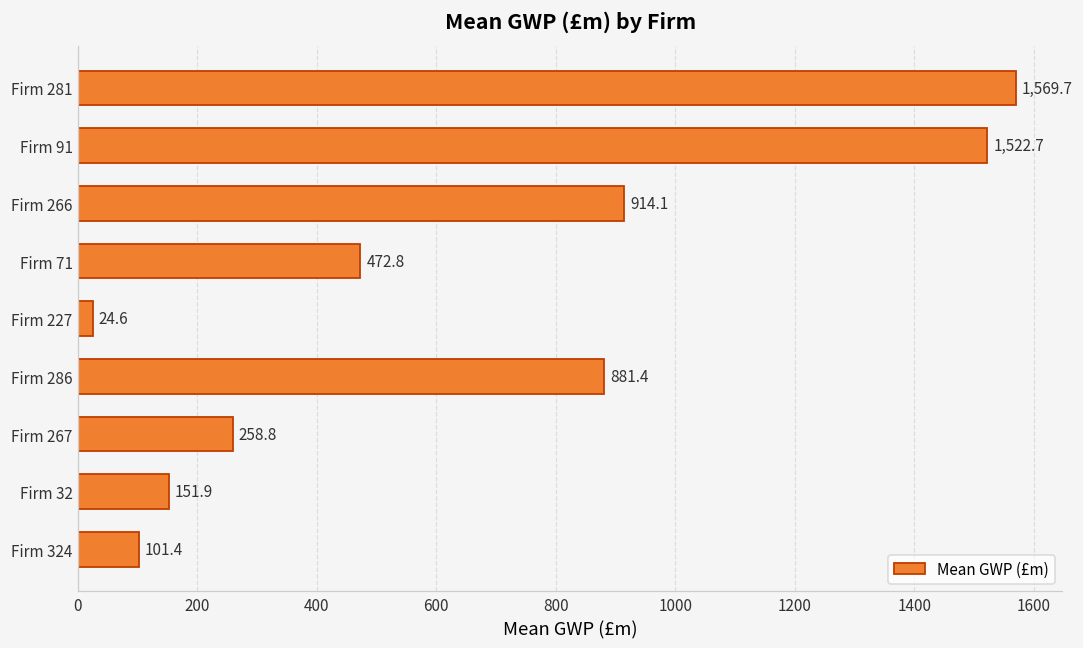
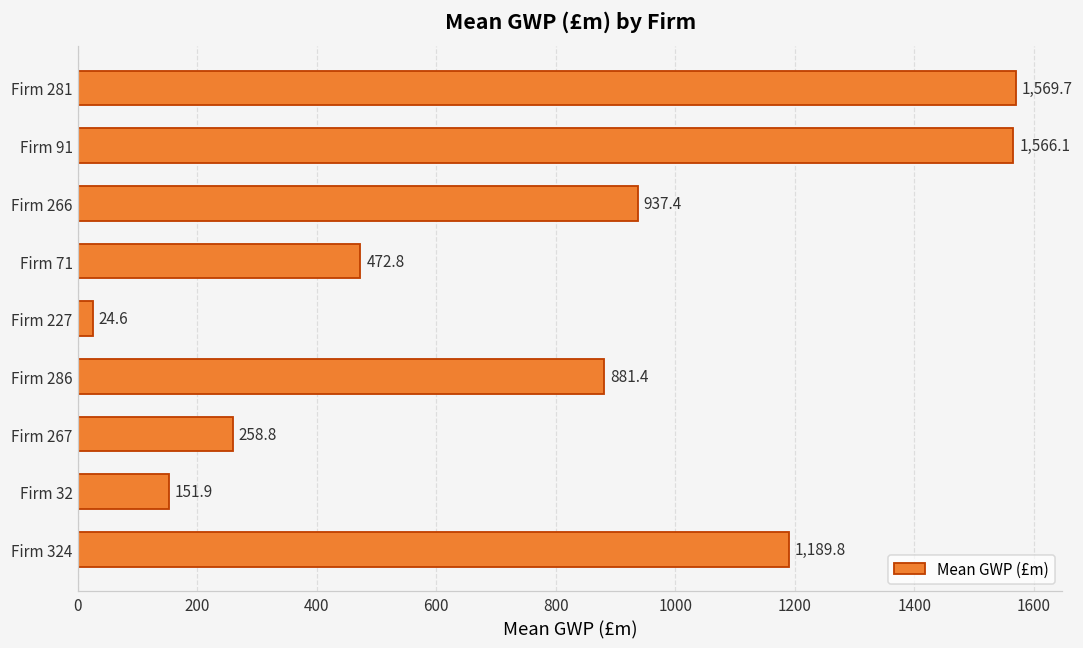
Firm 91: 1,522.7 -> 1,566.1
Firm 266: 914.1 -> 937.4
Firm 324: 101.4 -> 1,189.8
